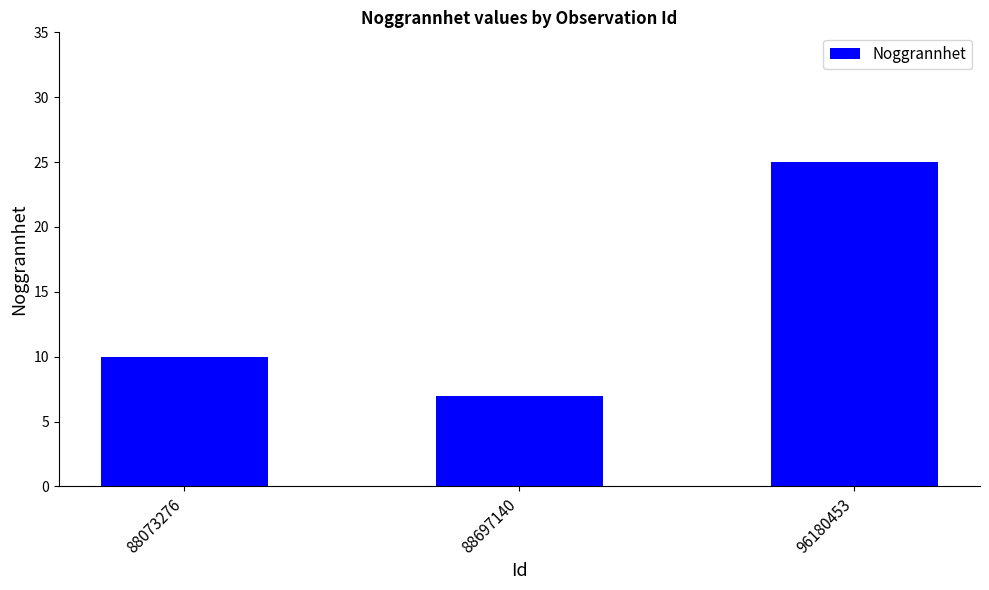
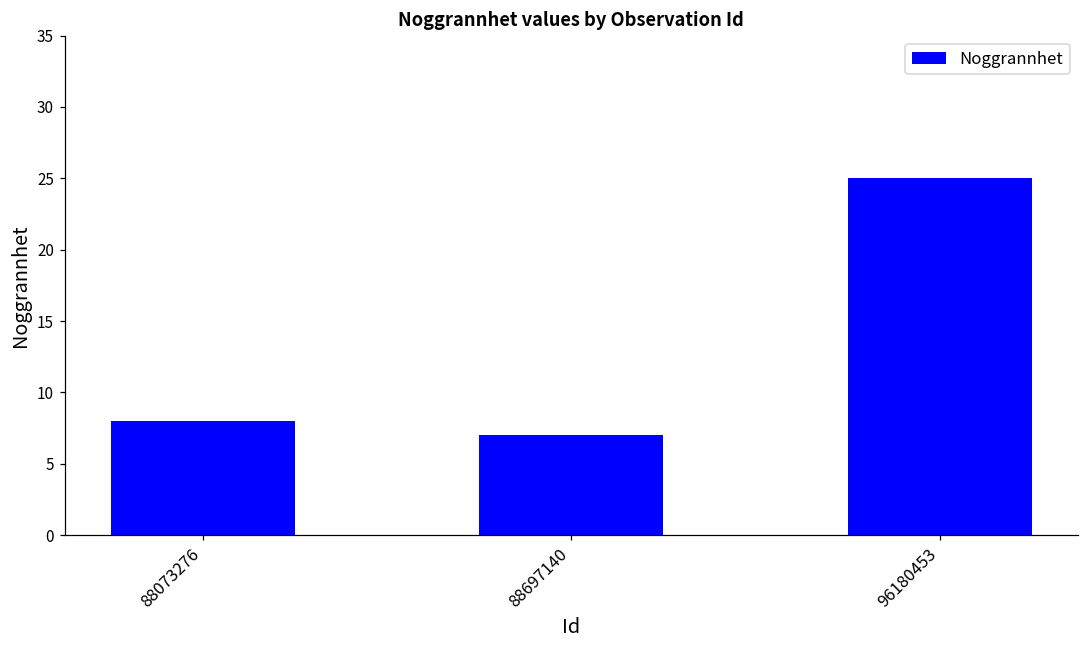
88073276: 10 -> 8
